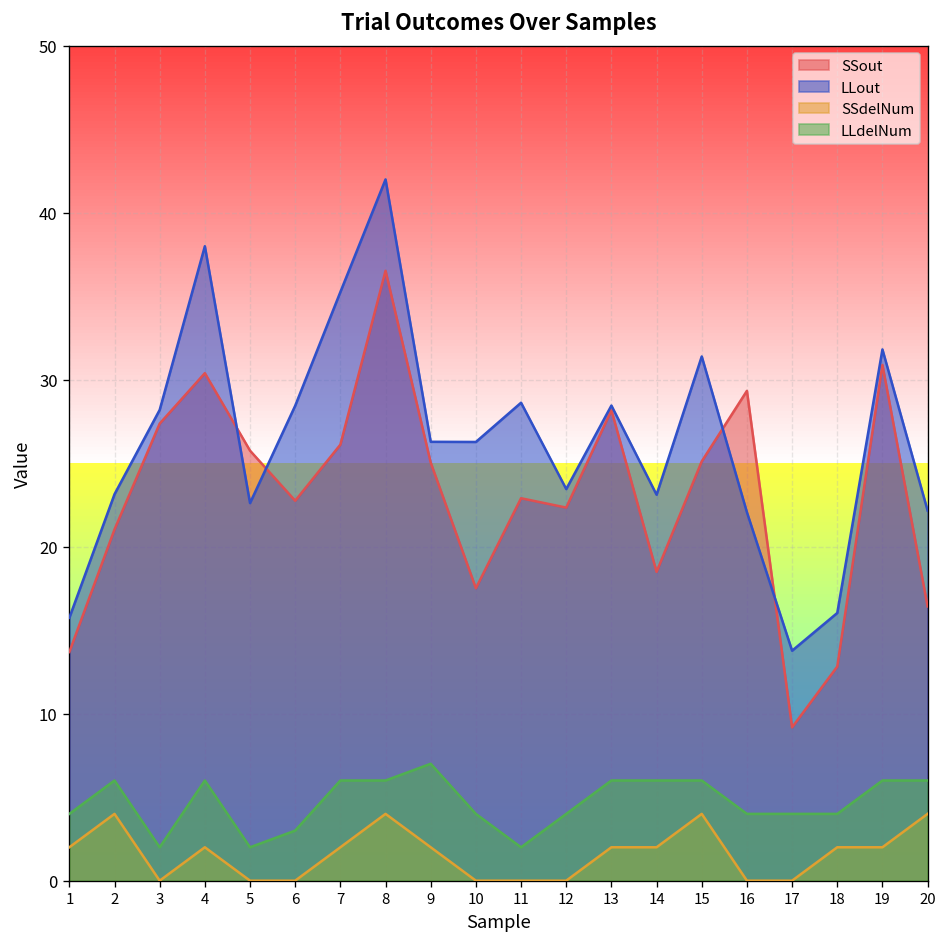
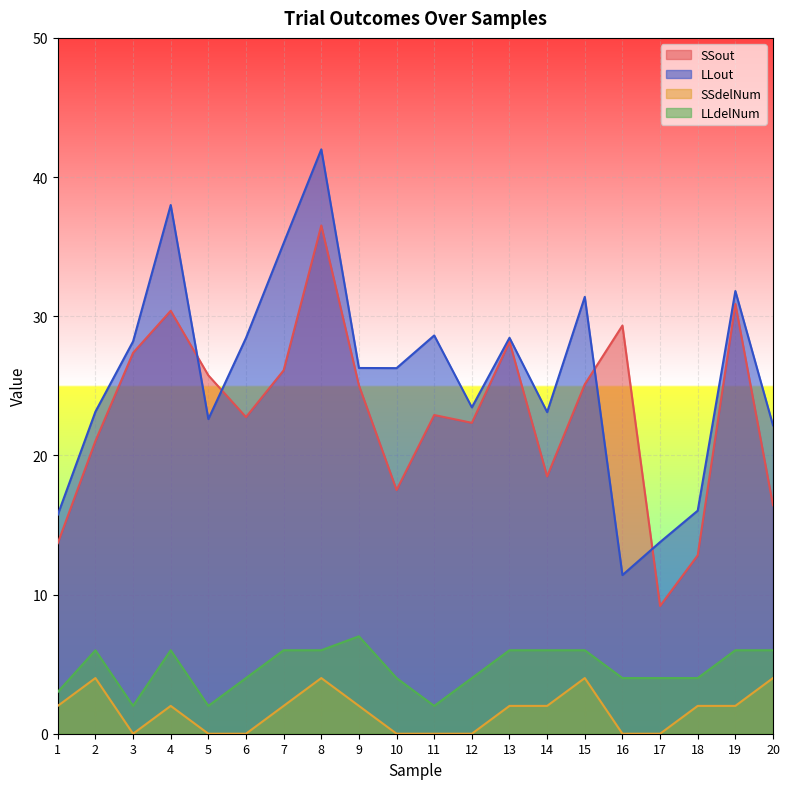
LLdelNum, 1: 4 -> 3
LLdelNum, 6: 3 -> 4
LLout, 16: 22.1 -> 11.4
